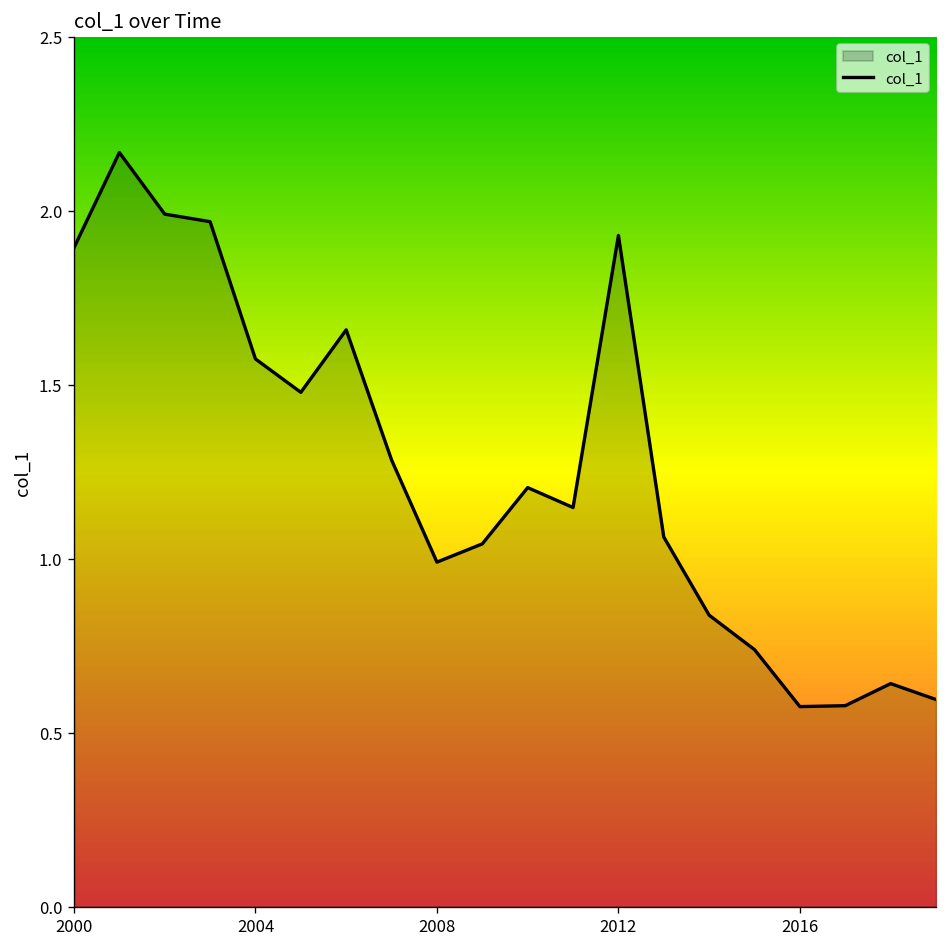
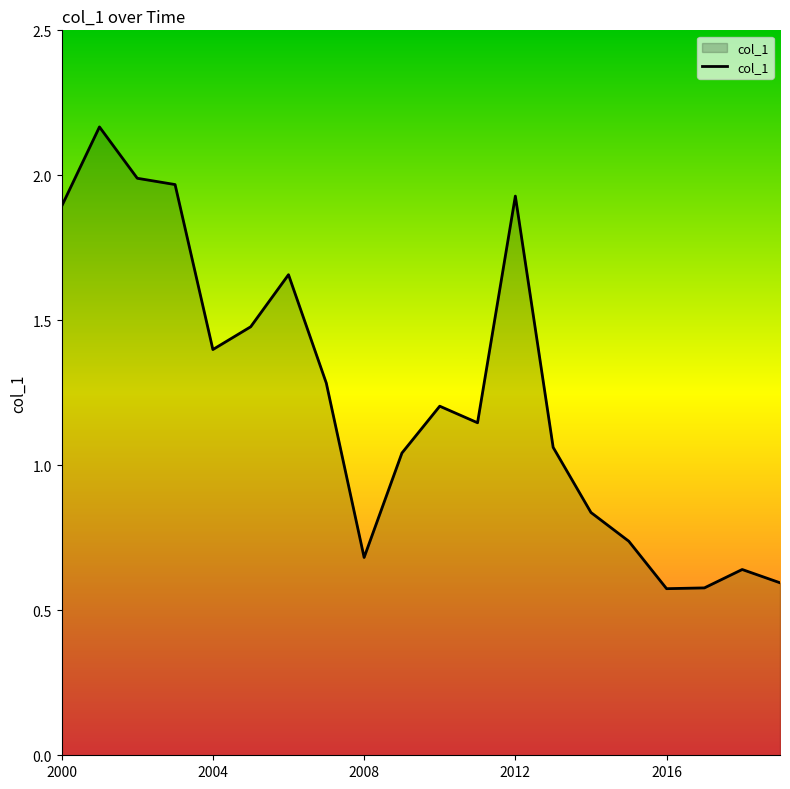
2004: 1.57 -> 1.40
2008: 0.99 -> 0.68
